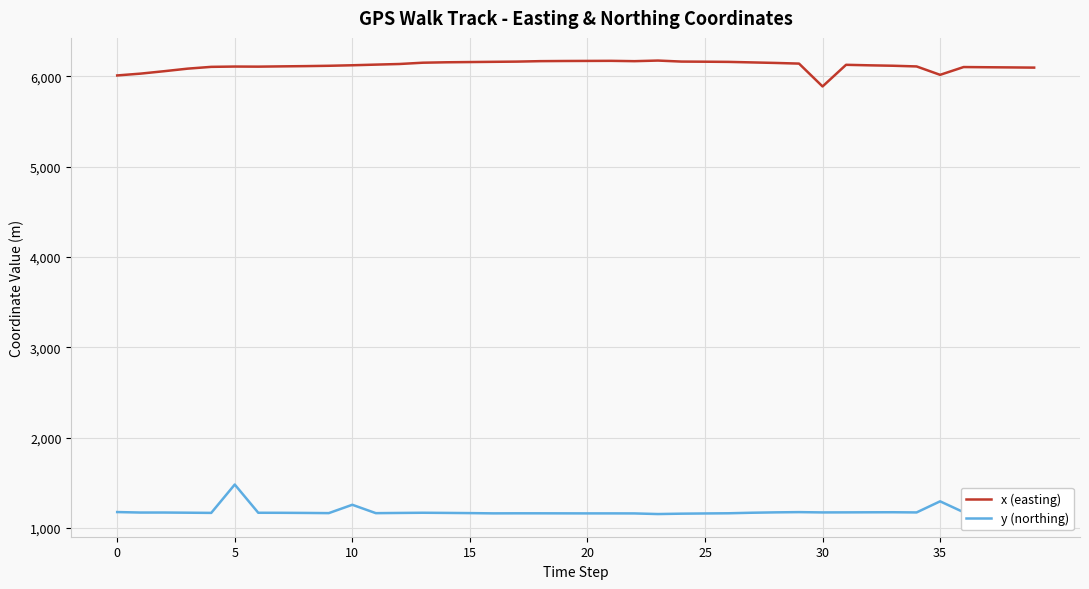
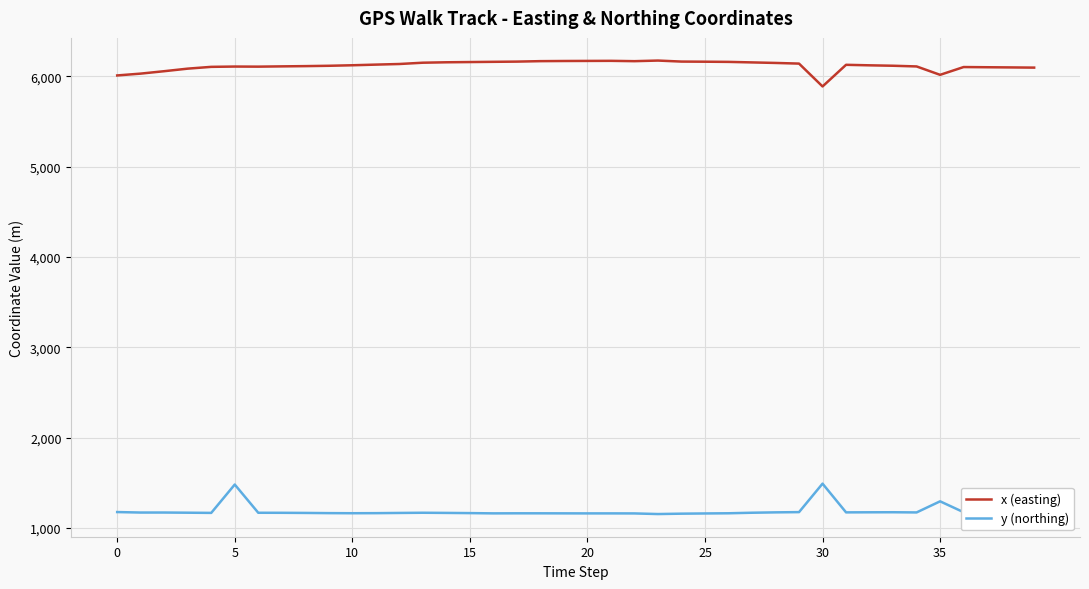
y (northing), 10: 1,300 -> 1,200
y (northing), 30: 1,200 -> 1,500
